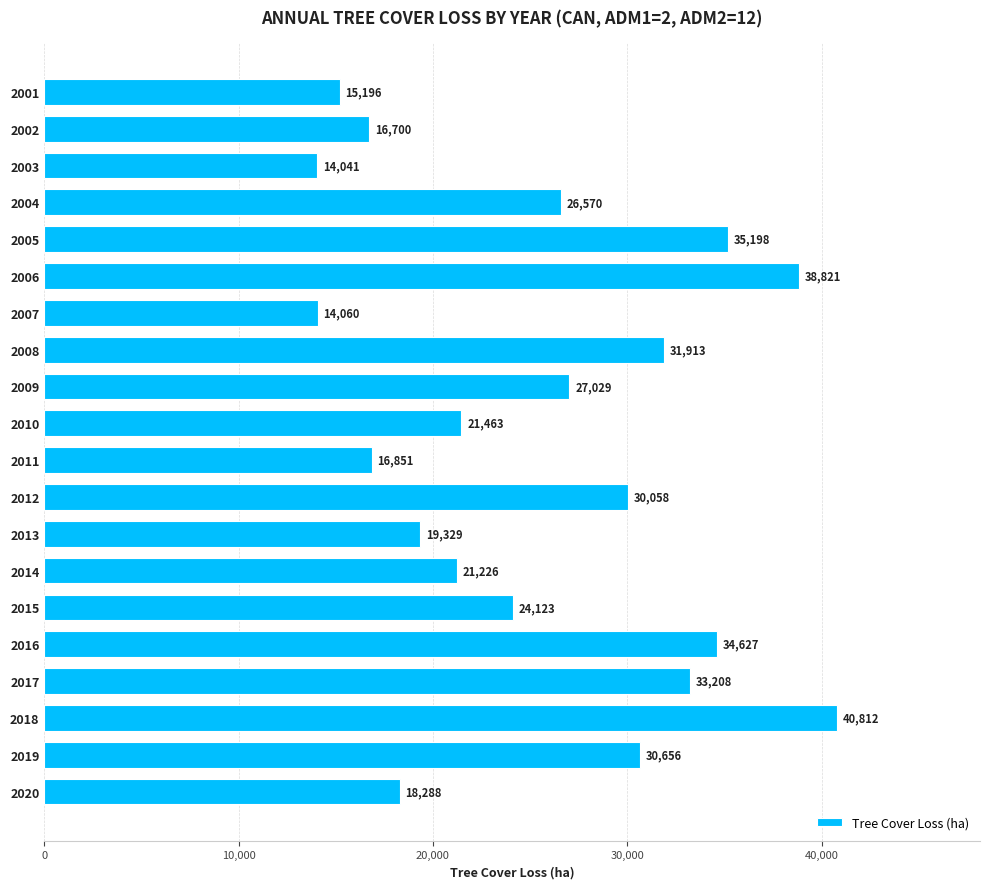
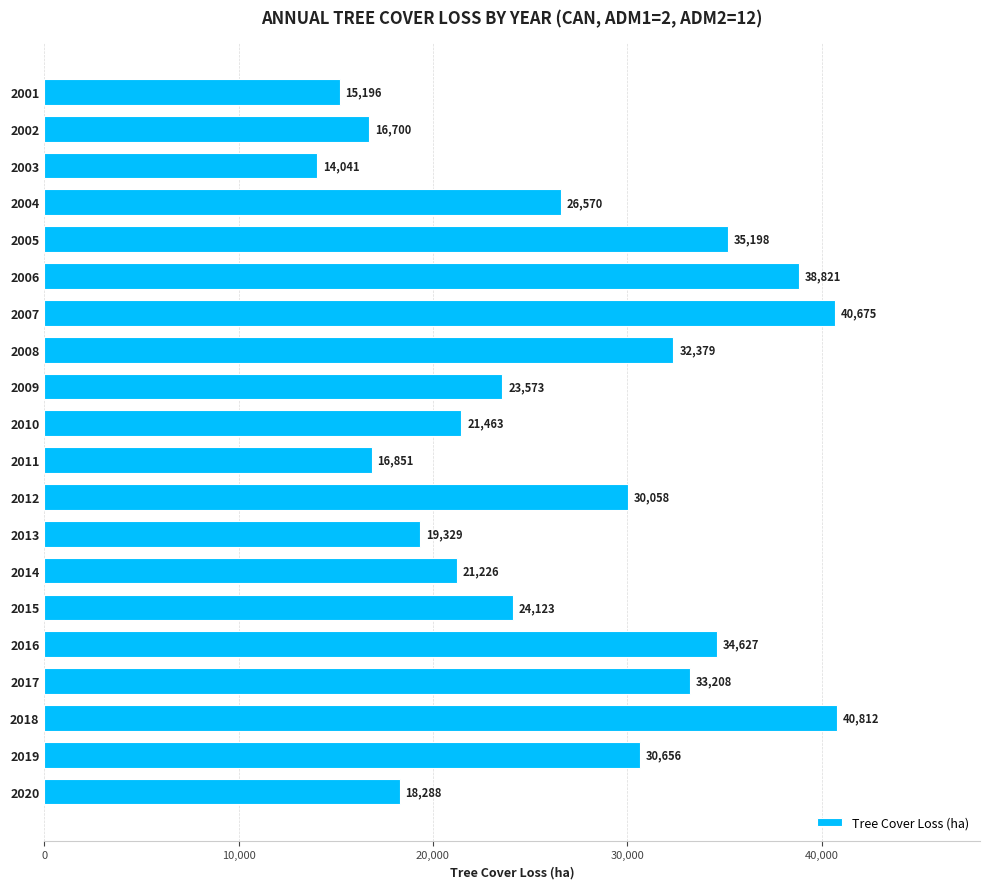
2007: 14,060 -> 40,675
2008: 31,913 -> 32,379
2009: 27,029 -> 23,573
